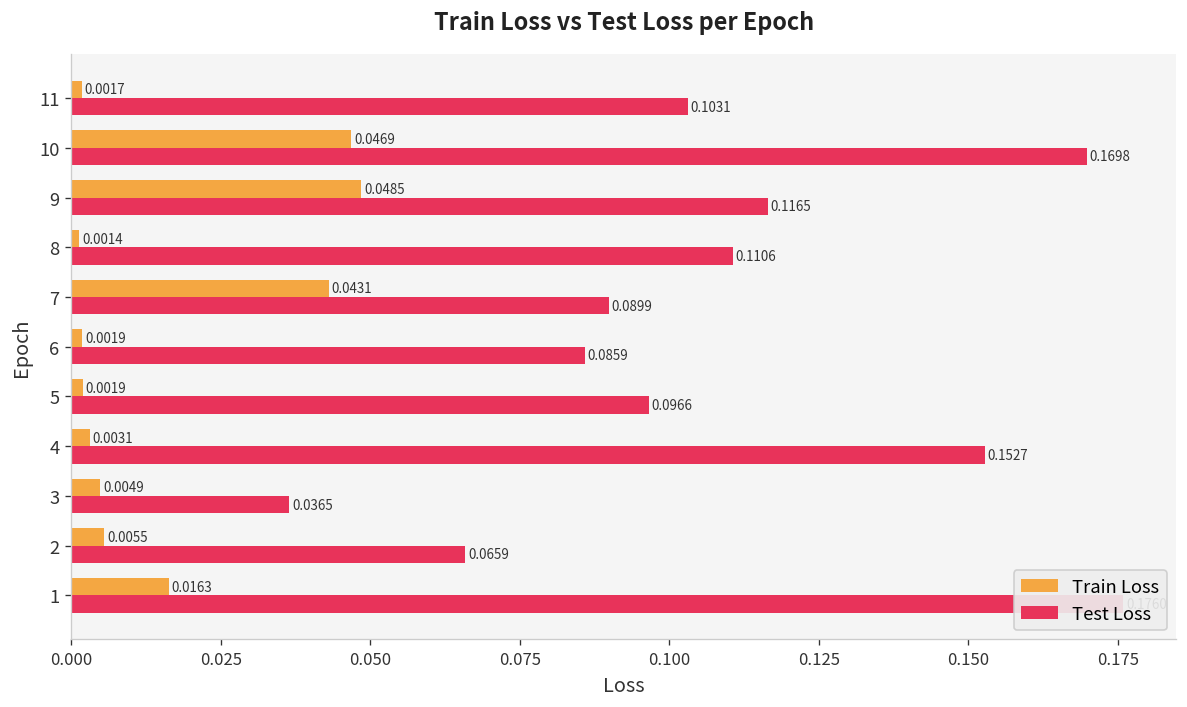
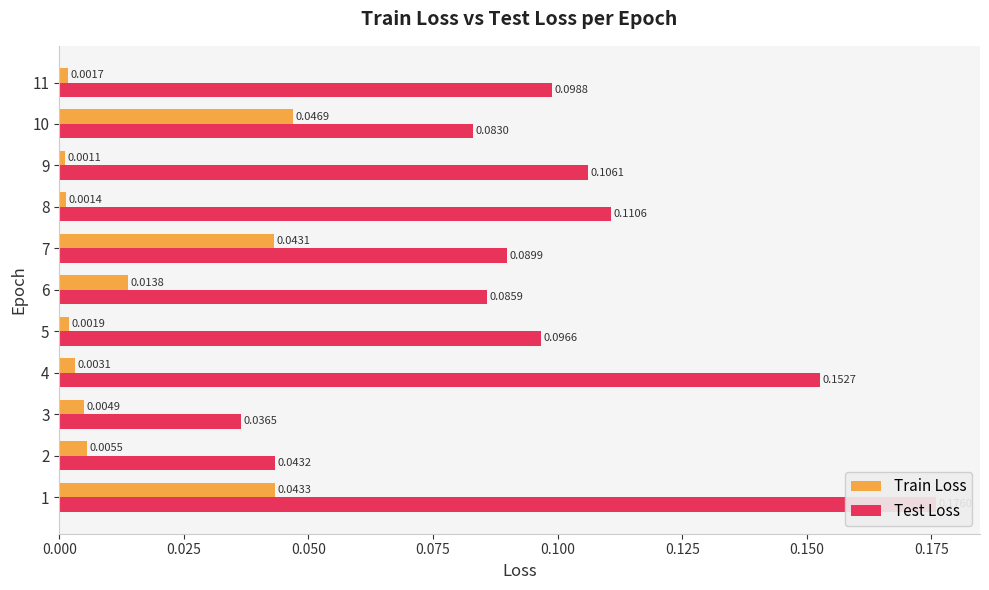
Test Loss, 11: 0.1031 -> 0.0988
Test Loss, 10: 0.1698 -> 0.0830
Train Loss, 9: 0.0485 -> 0.0011
Test Loss, 9: 0.1165 -> 0.1061
Train Loss, 6: 0.0019 -> 0.0138
Test Loss, 2: 0.0659 -> 0.0432
Train Loss, 1: 0.0163 -> 0.0433
